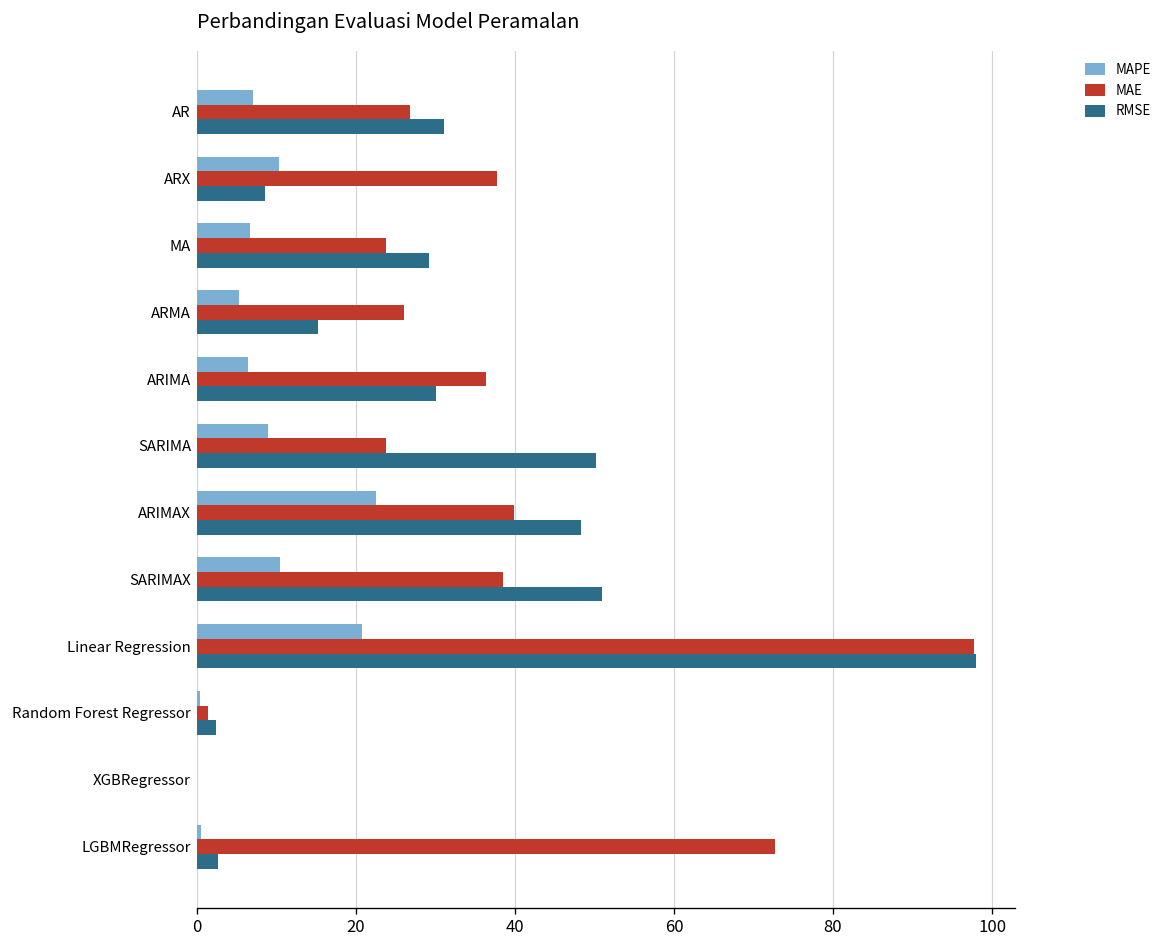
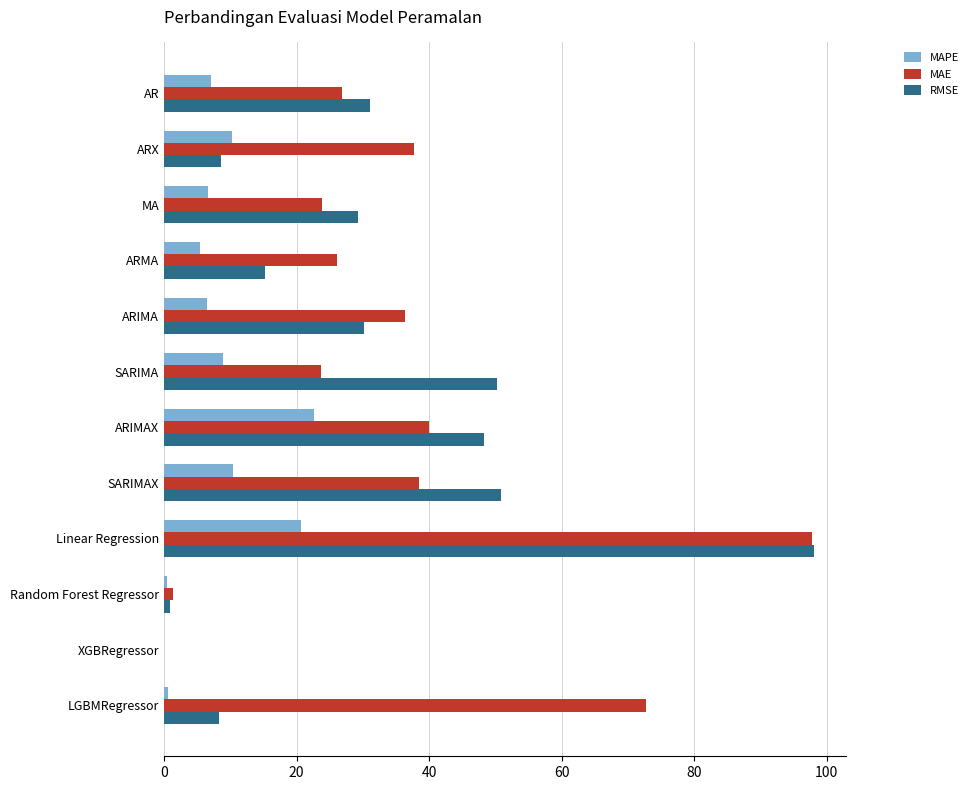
RMSE, Random Forest Regressor: 2 -> 1
RMSE, LGBMRegressor: 3 -> 8
